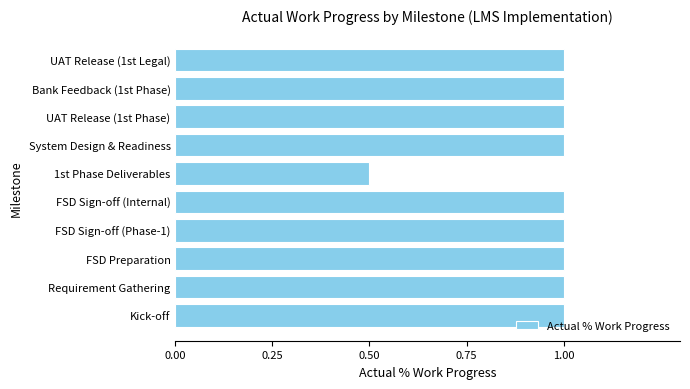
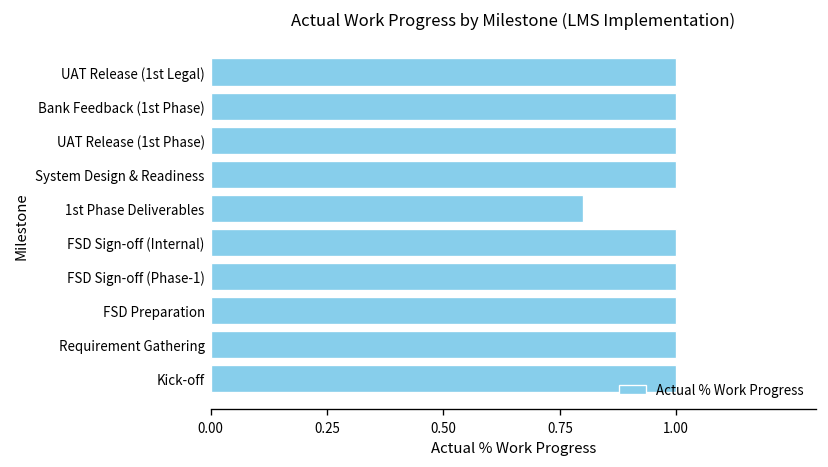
1st Phase Deliverables: 0.5 -> 0.8
